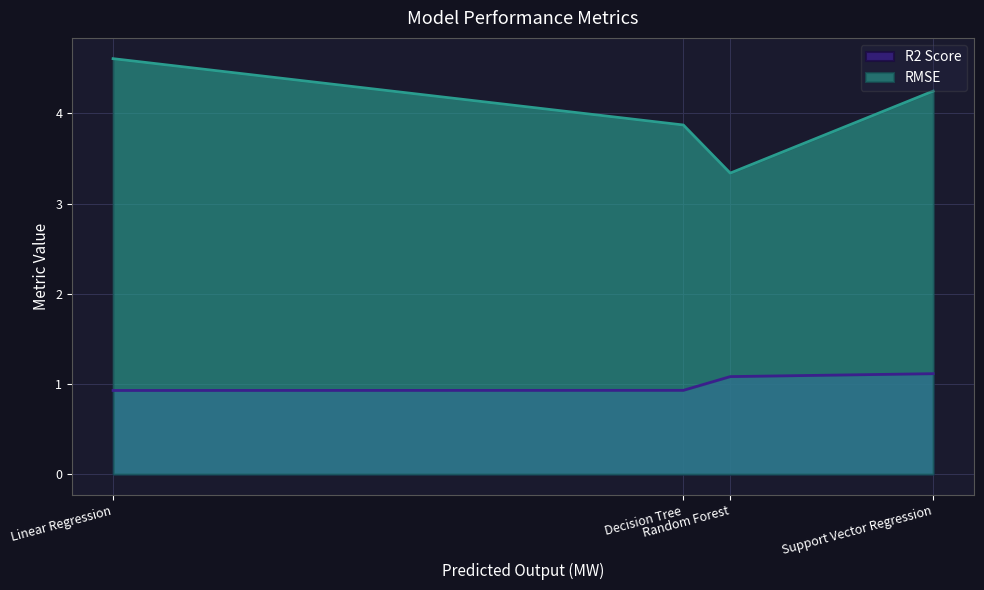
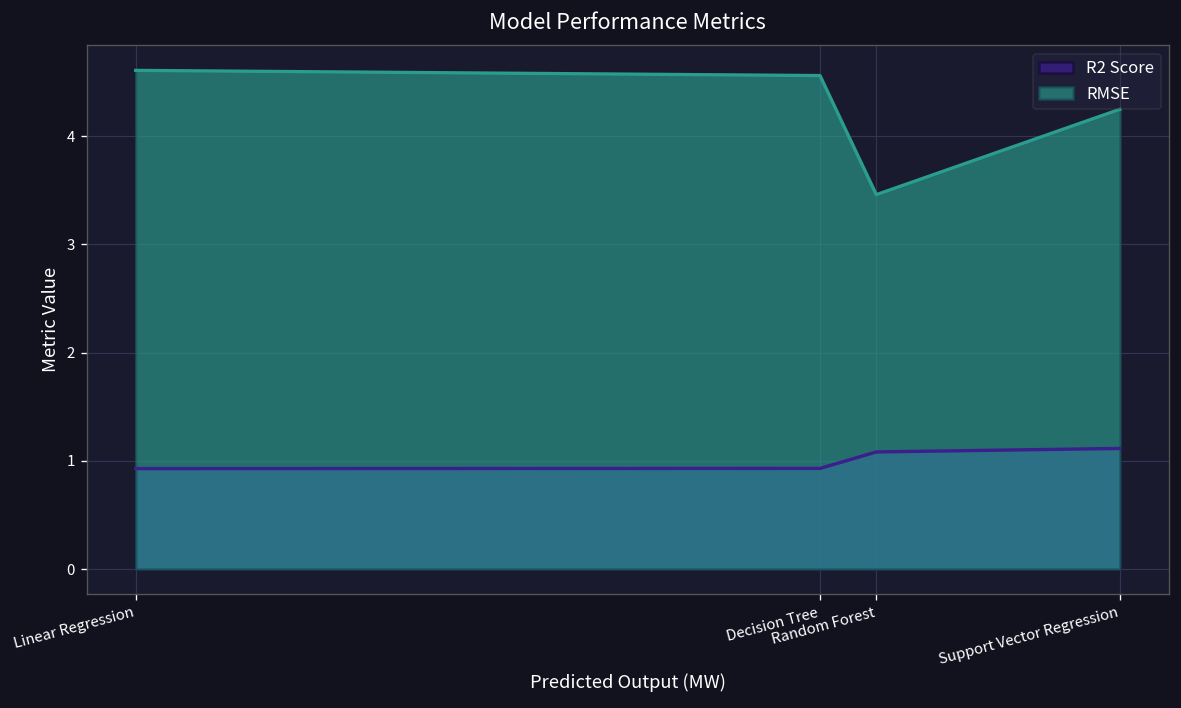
RMSE, Decision Tree: 3.9 -> 4.6
RMSE, Random Forest: 3.3 -> 3.5
